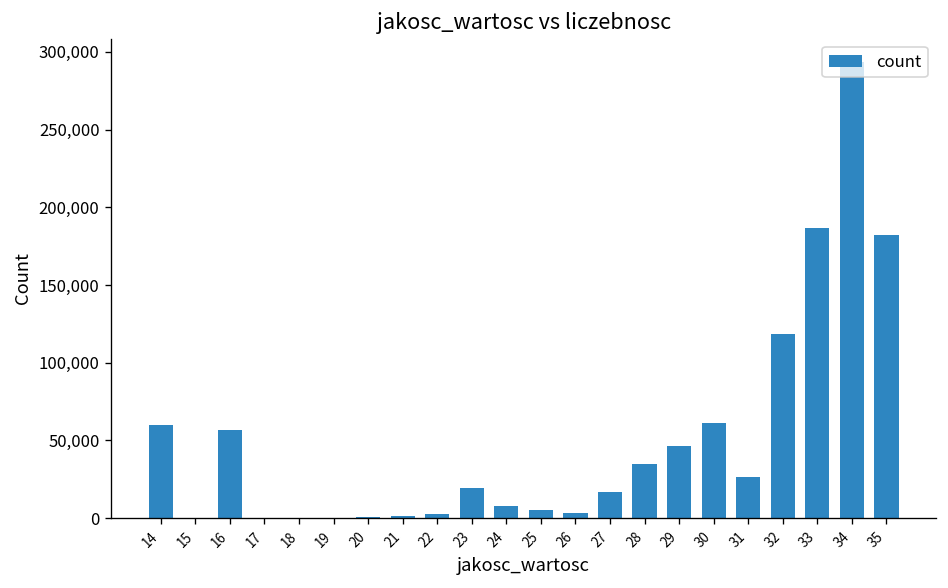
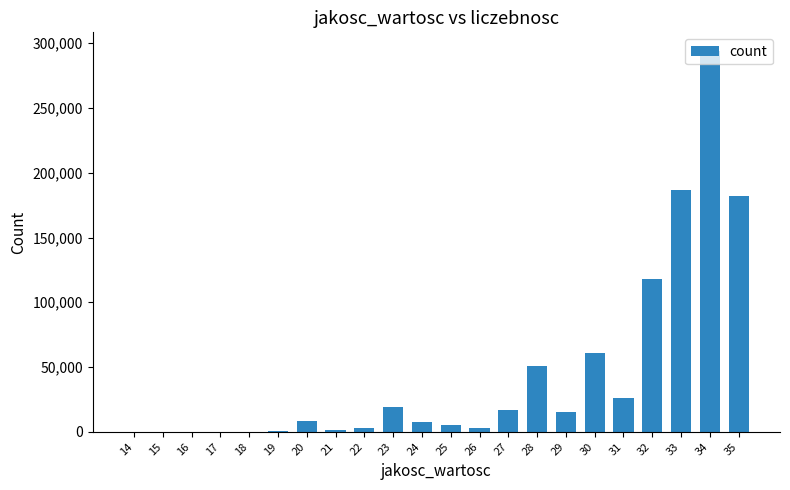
14: 60,000 -> 0
16: 57,000 -> 0
20: 1,000 -> 8,000
28: 35,000 -> 51,000
29: 46,000 -> 15,000
